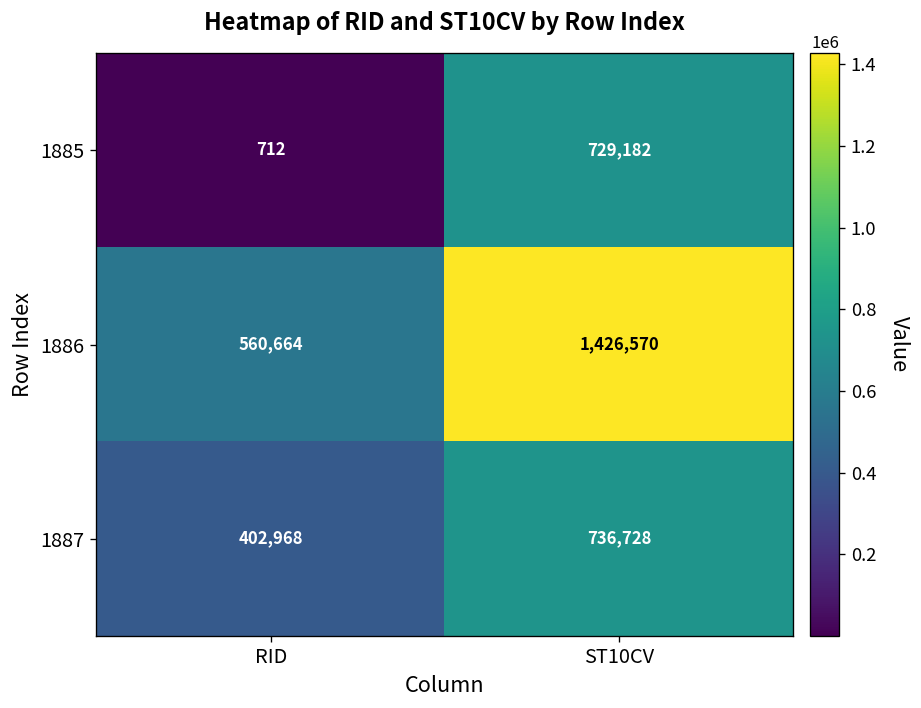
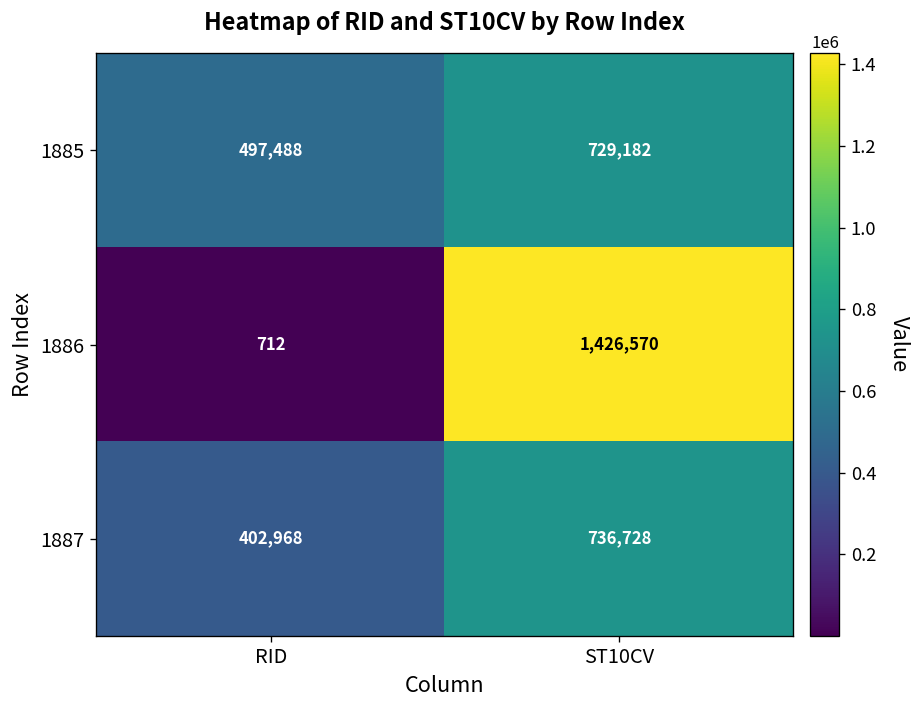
1885, RID: 712 -> 497,488
1886, RID: 560,664 -> 712
